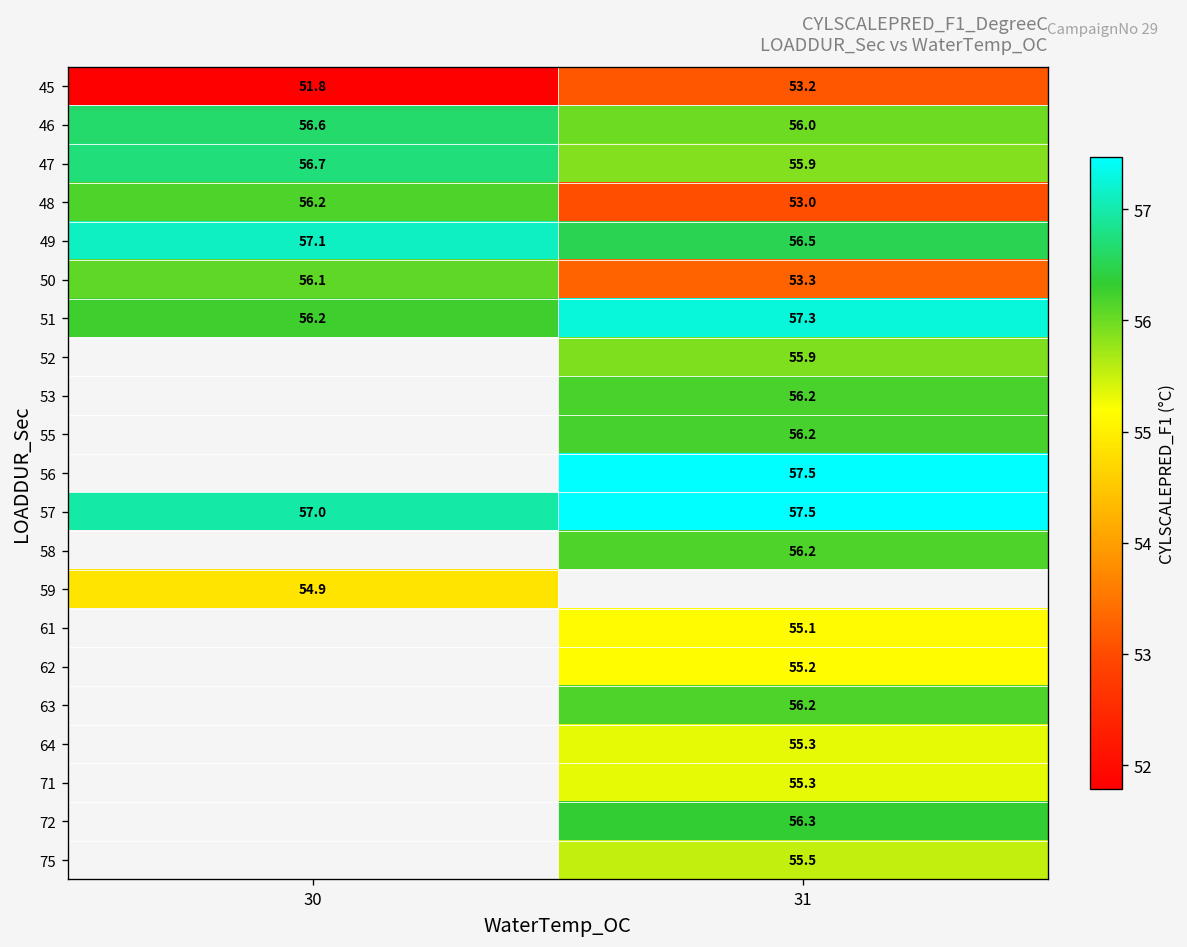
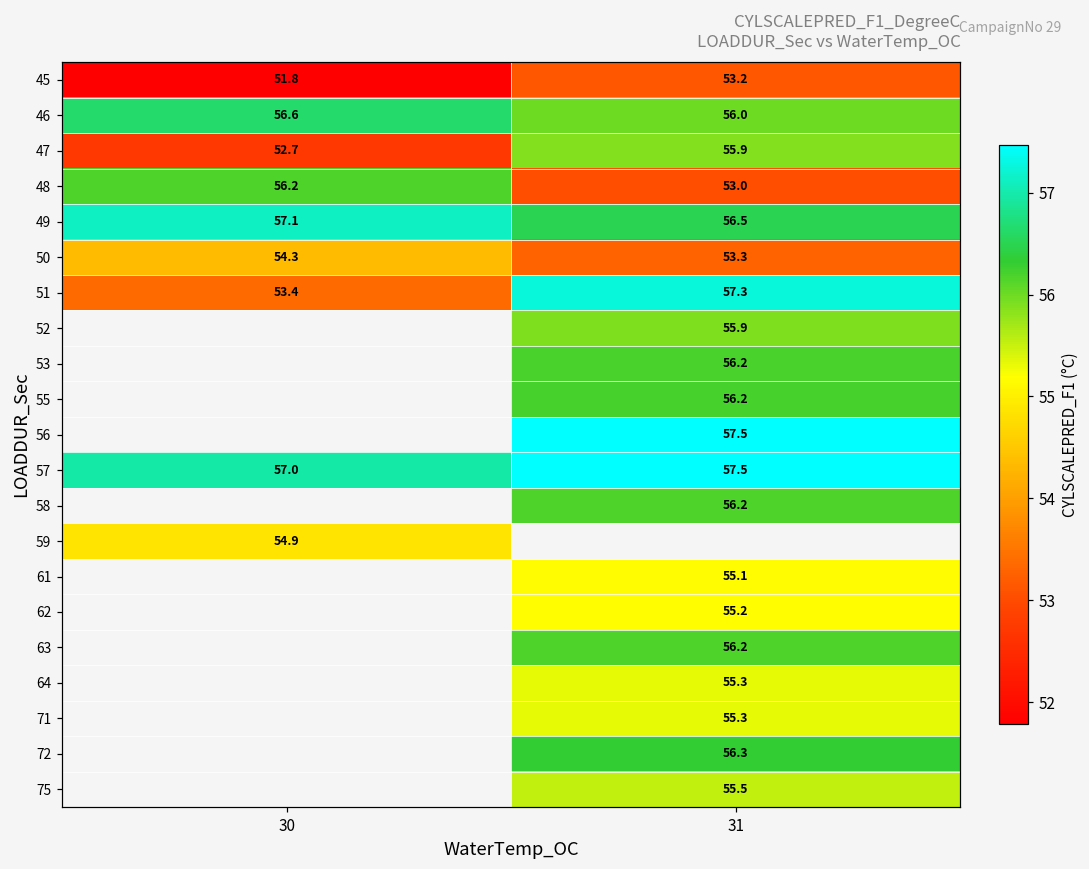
47, 30: 56.7 -> 52.7
50, 30: 56.1 -> 54.3
51, 30: 56.2 -> 53.4
